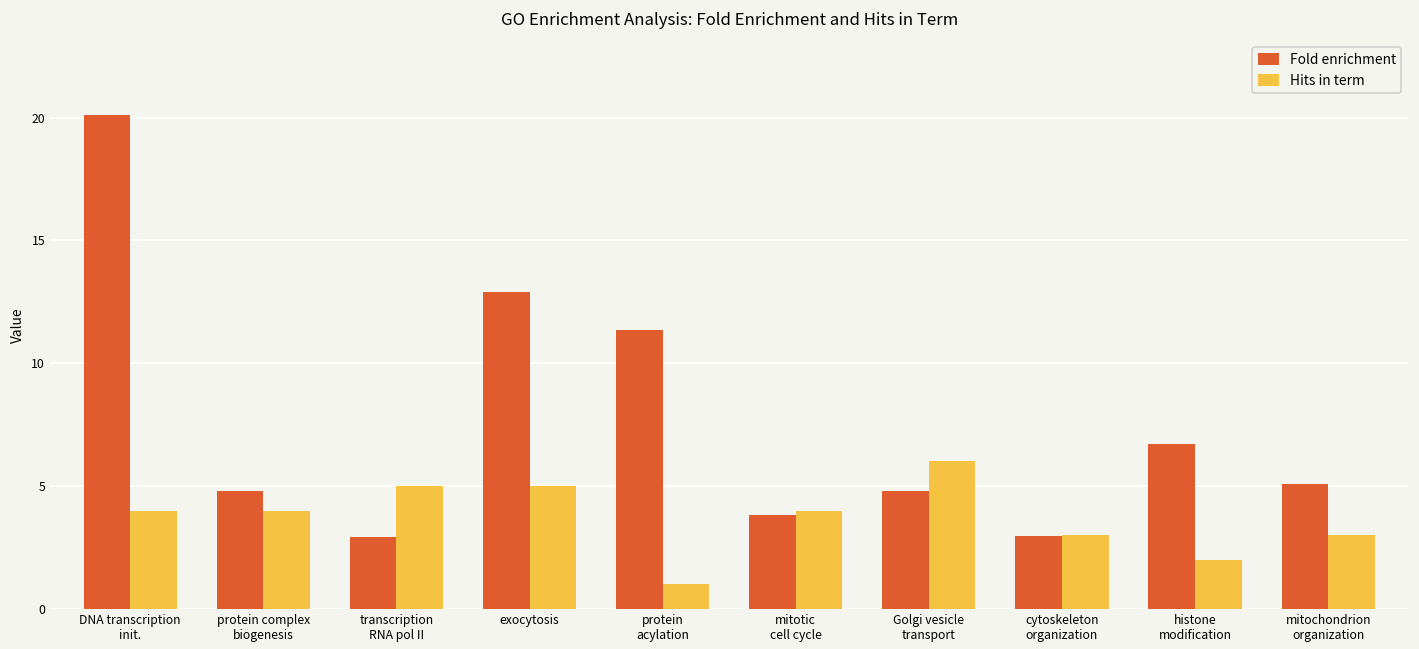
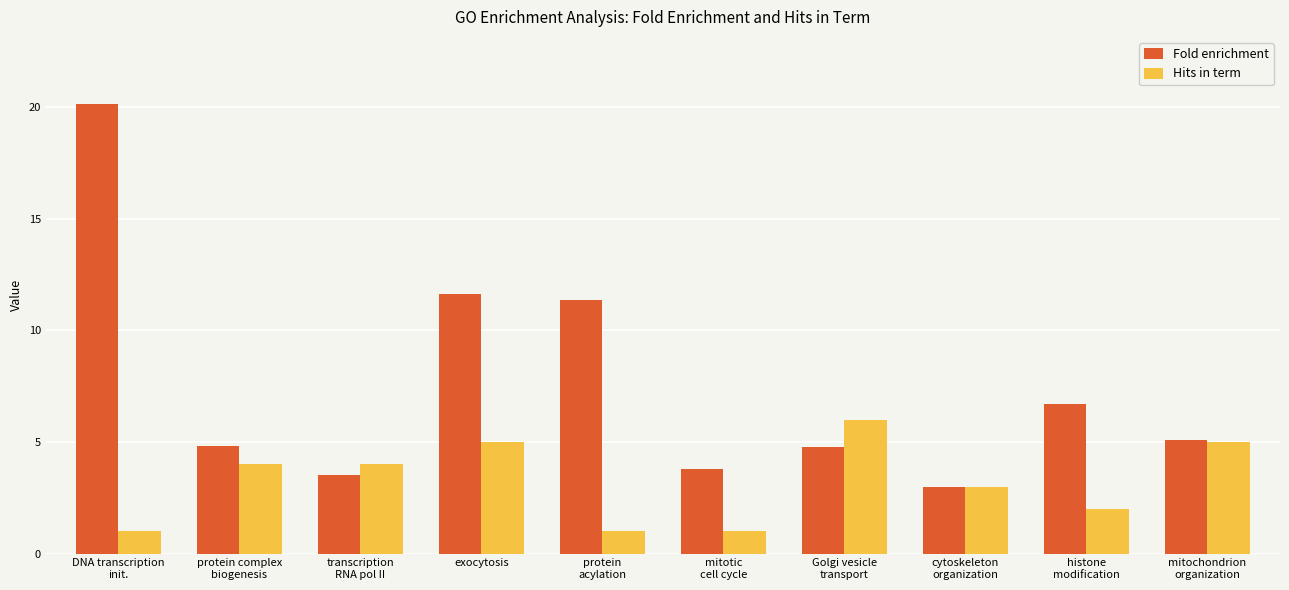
Hits in term, DNA transcription init.: 4 -> 1
Fold enrichment, transcription RNA pol II: 2.9 -> 3.5
Hits in term, transcription RNA pol II: 5 -> 4
Fold enrichment, exocytosis: 12.9 -> 11.6
Hits in term, mitotic cell cycle: 4 -> 1
Hits in term, mitochondrion organization: 3 -> 5
